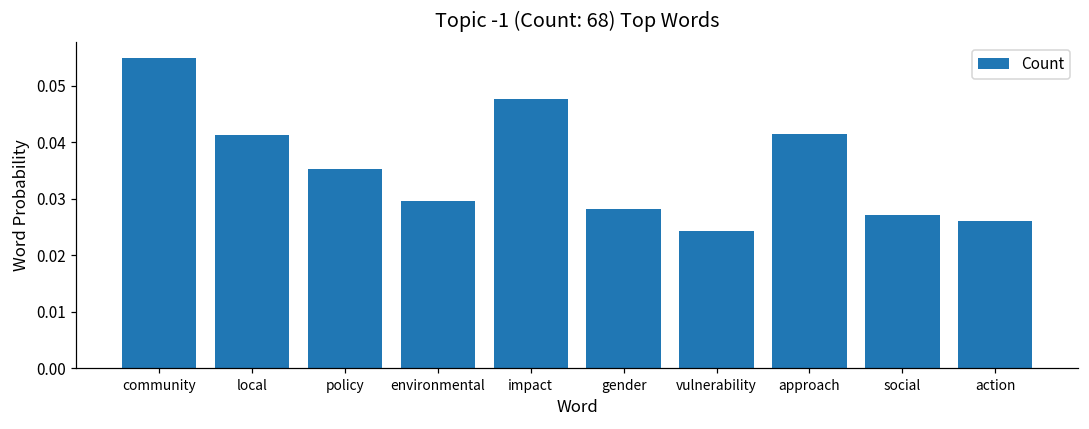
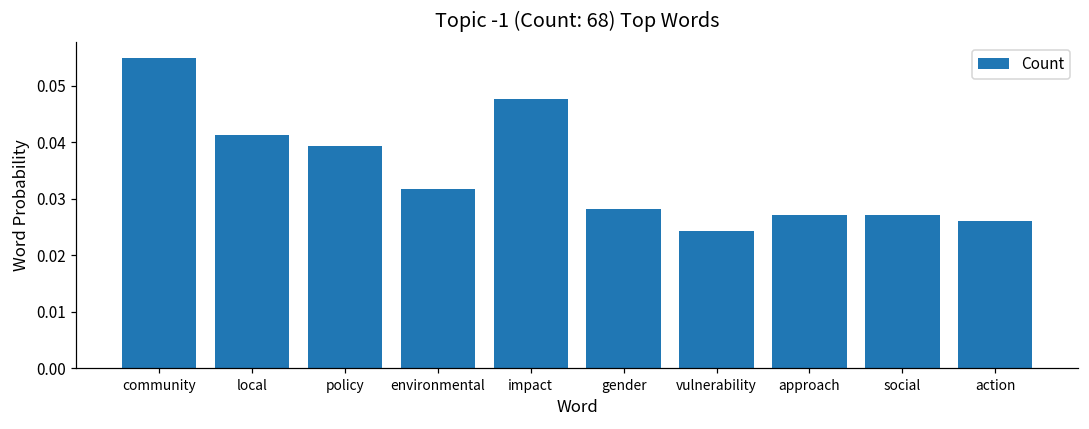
policy: 0.035 -> 0.039
environmental: 0.030 -> 0.032
approach: 0.041 -> 0.027
